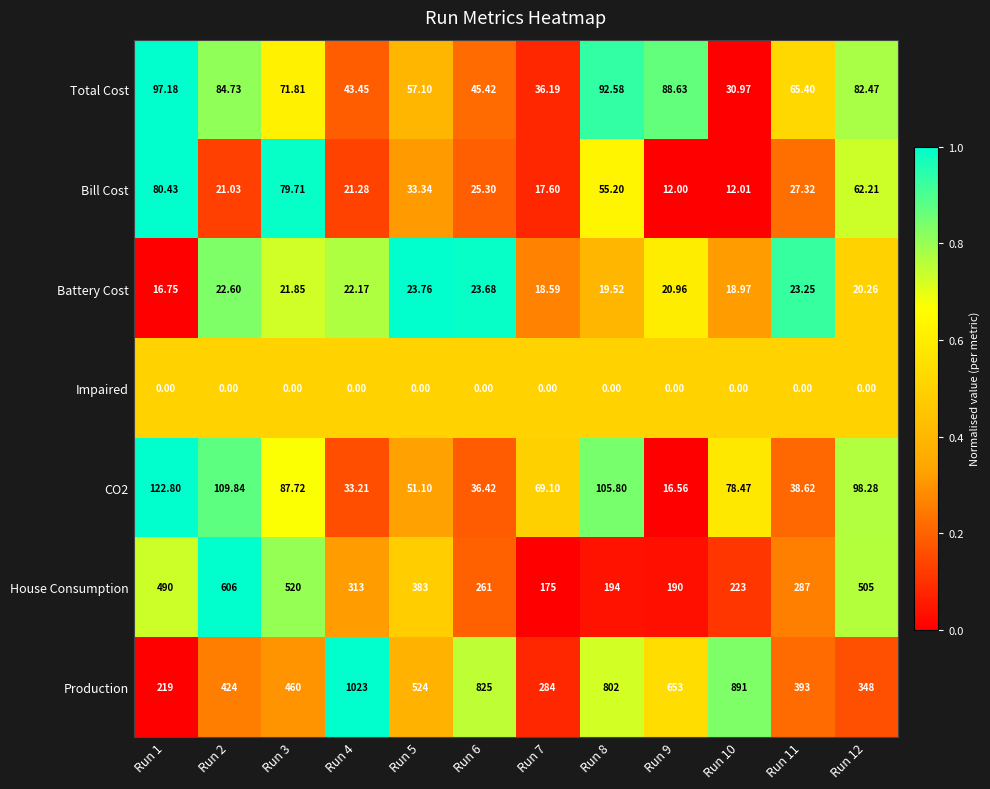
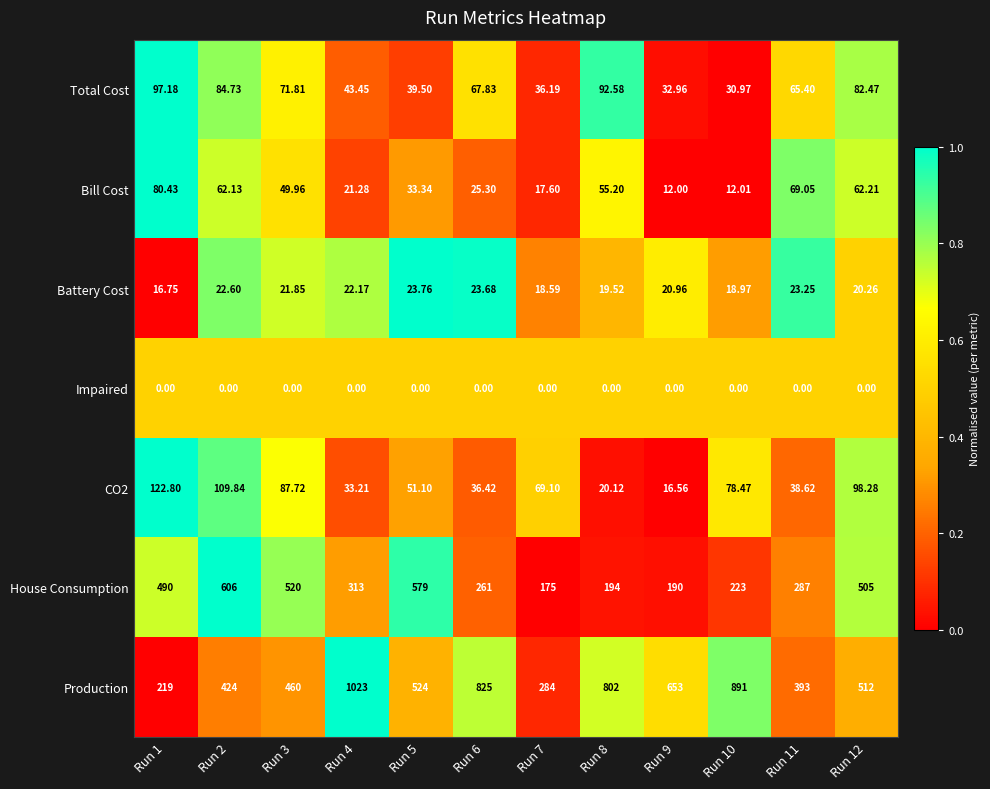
Total Cost, Run 5: 57.10 -> 39.50
Total Cost, Run 6: 45.42 -> 67.83
Total Cost, Run 9: 88.63 -> 32.96
Bill Cost, Run 2: 21.03 -> 62.13
Bill Cost, Run 3: 79.71 -> 49.96
Bill Cost, Run 11: 27.32 -> 69.05
CO2, Run 8: 105.80 -> 20.12
House Consumption, Run 5: 383 -> 579
Production, Run 12: 348 -> 512
